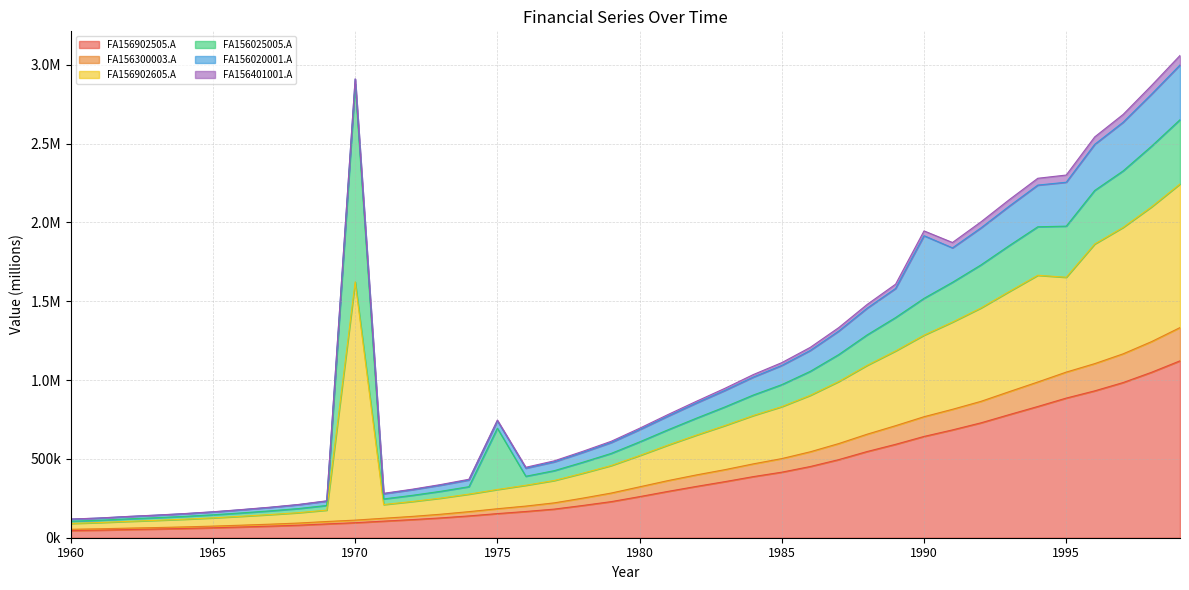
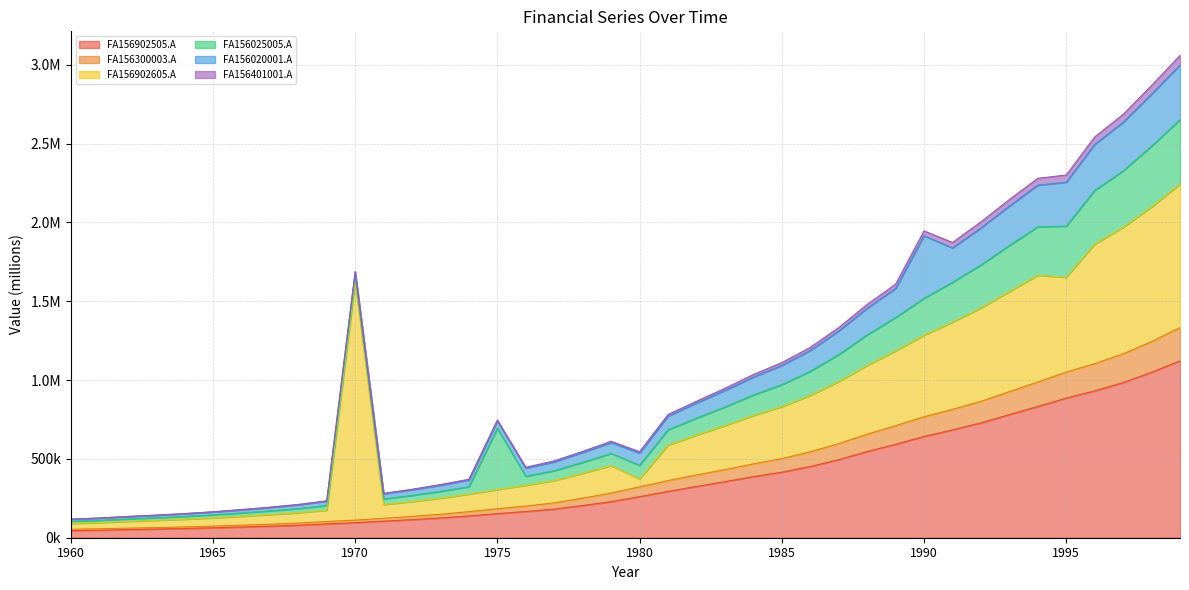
FA156025005.A, 1970: 1260000 -> 30000
FA156902605.A, 1980: 200000 -> 50000
